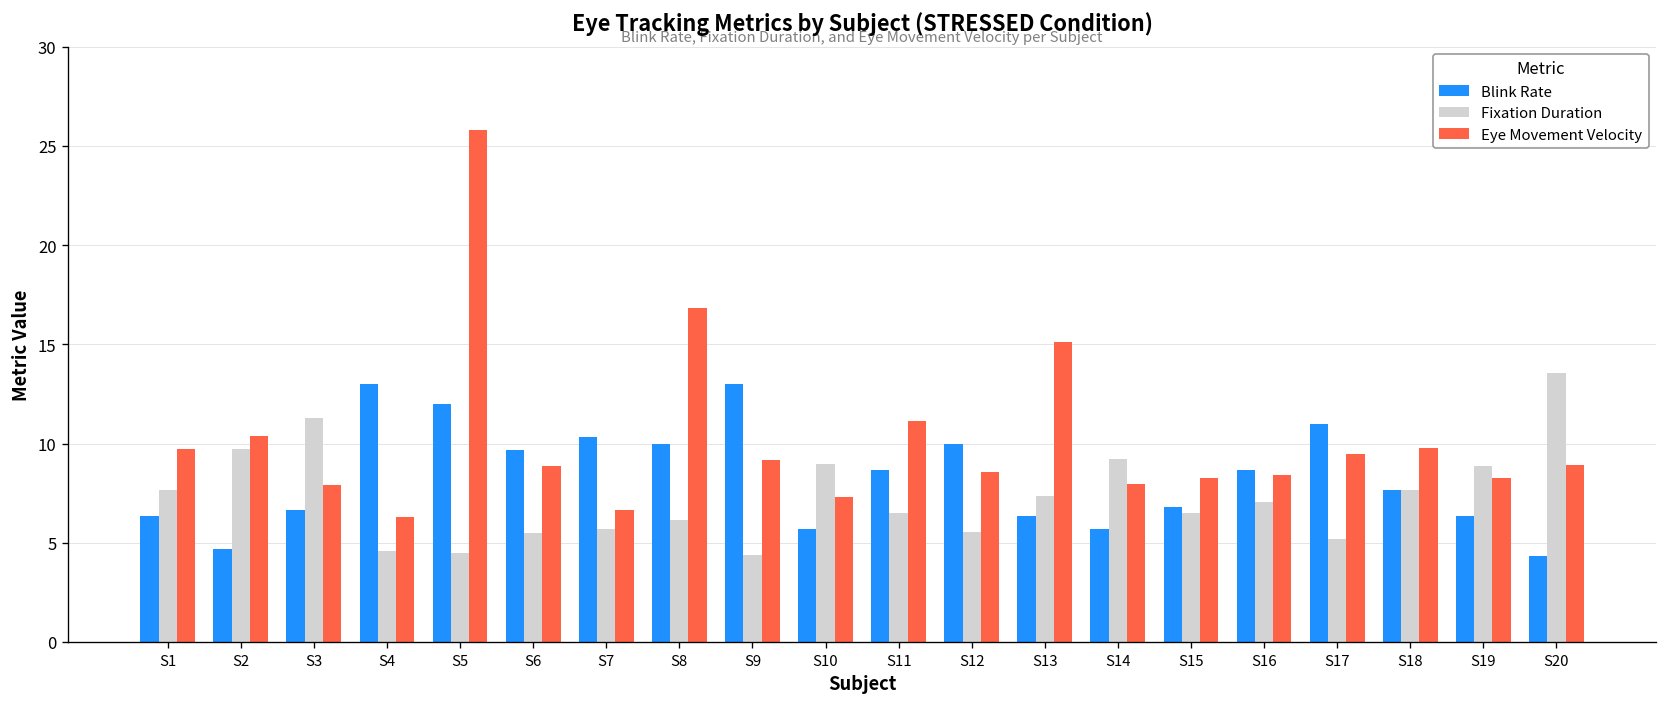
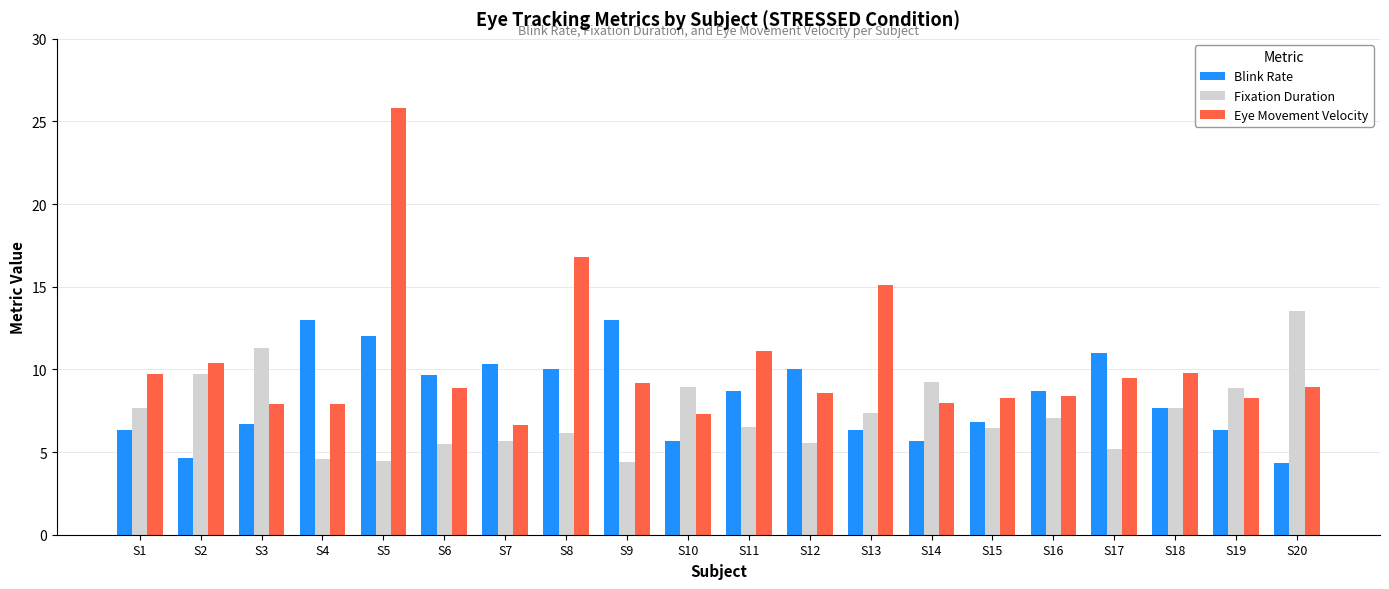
Eye Movement Velocity, S4: 6.3 -> 7.9
